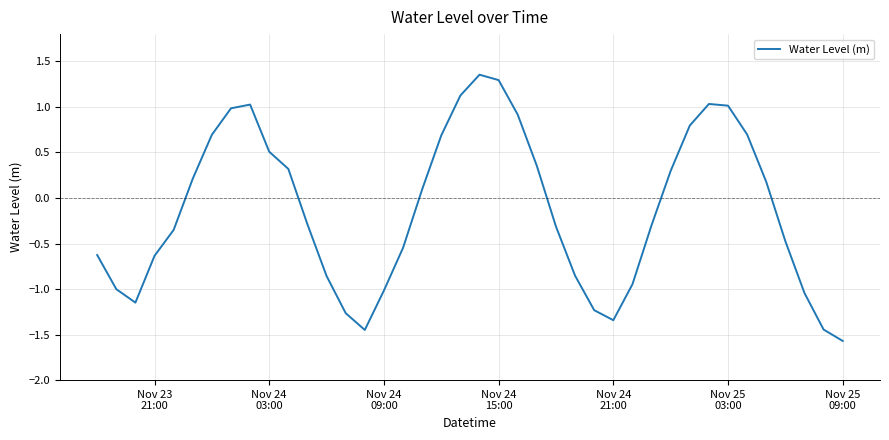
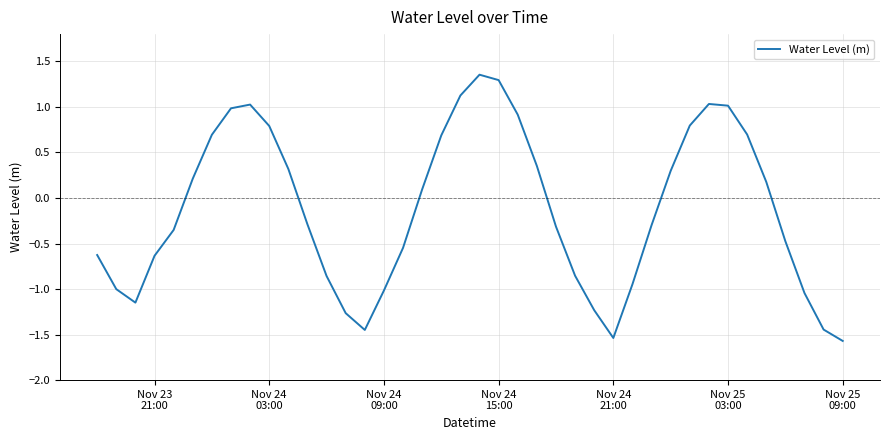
Nov 24 03:00: 0.5 -> 0.8
Nov 24 21:00: -1.3 -> -1.5
